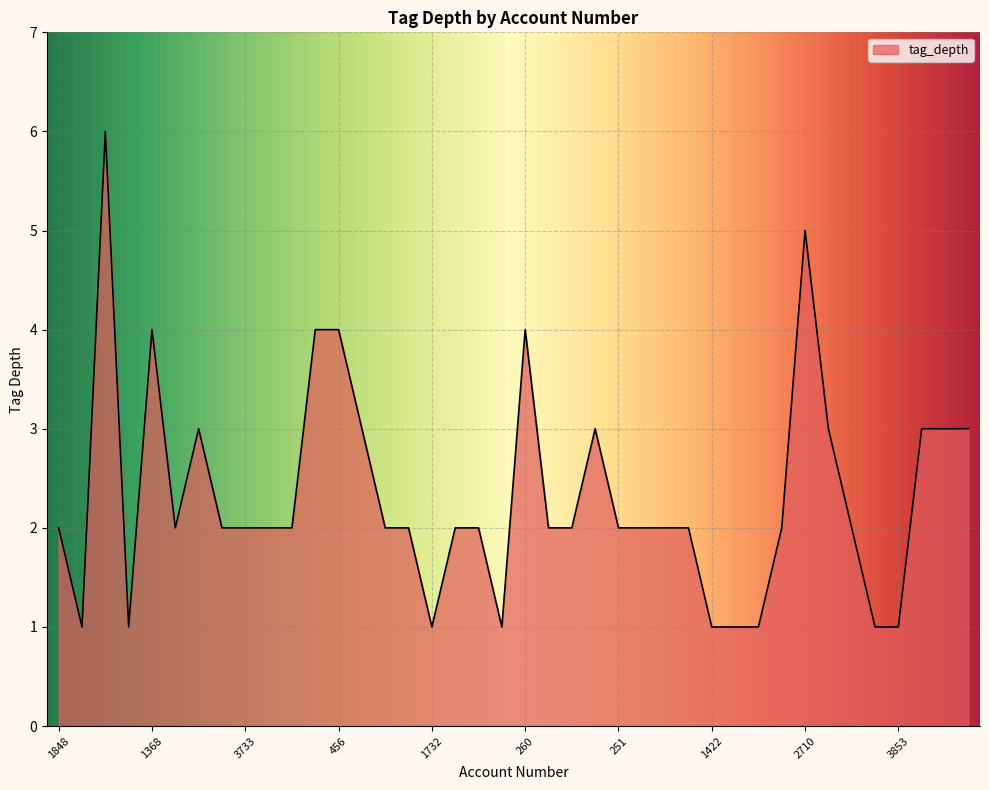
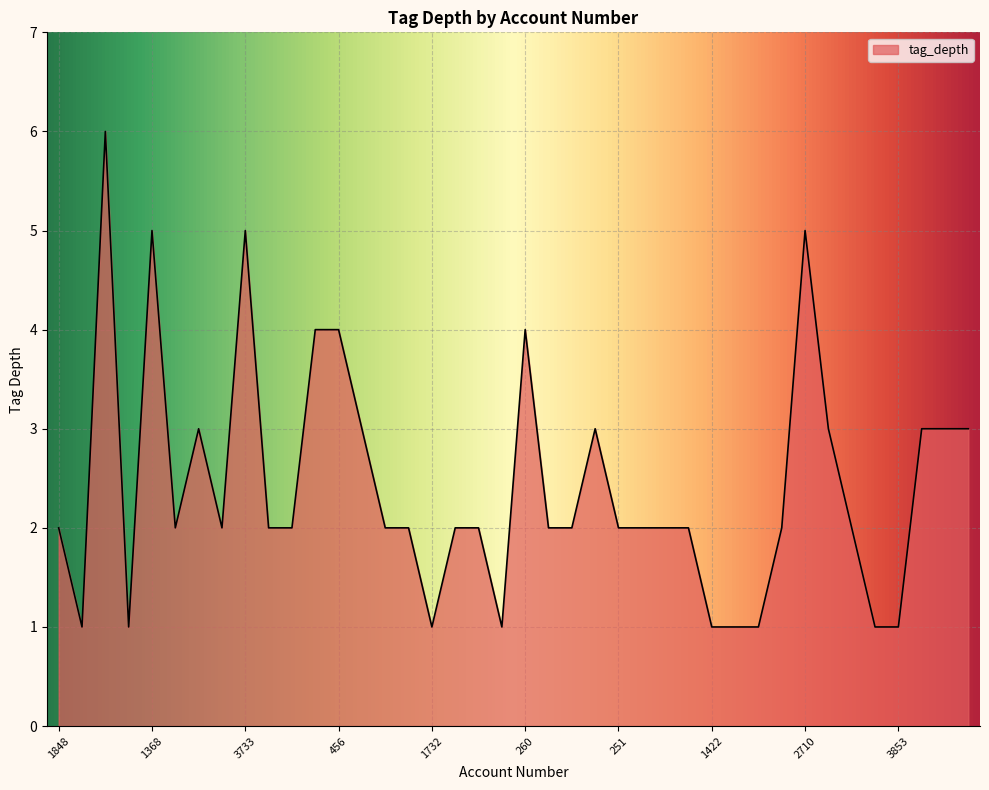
1368: 4 -> 5
3733: 2 -> 5
